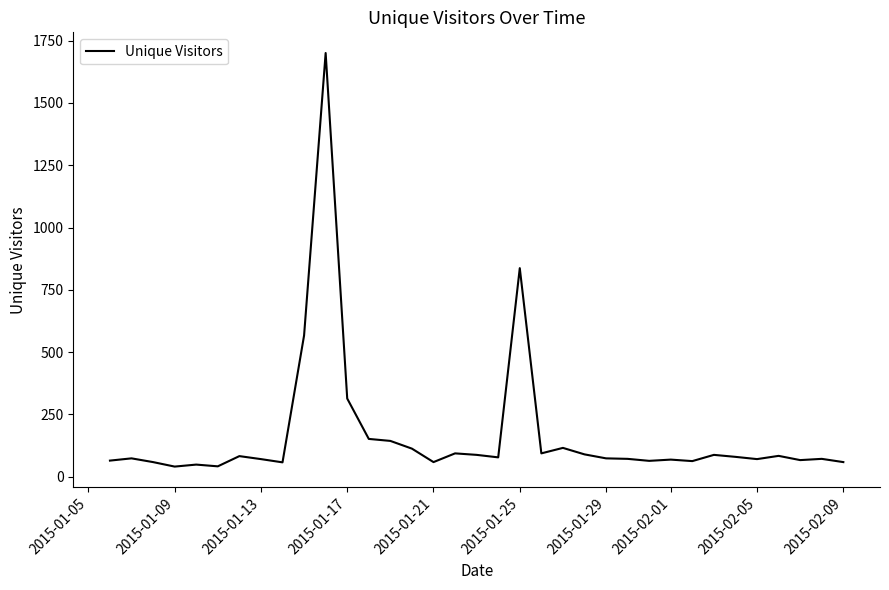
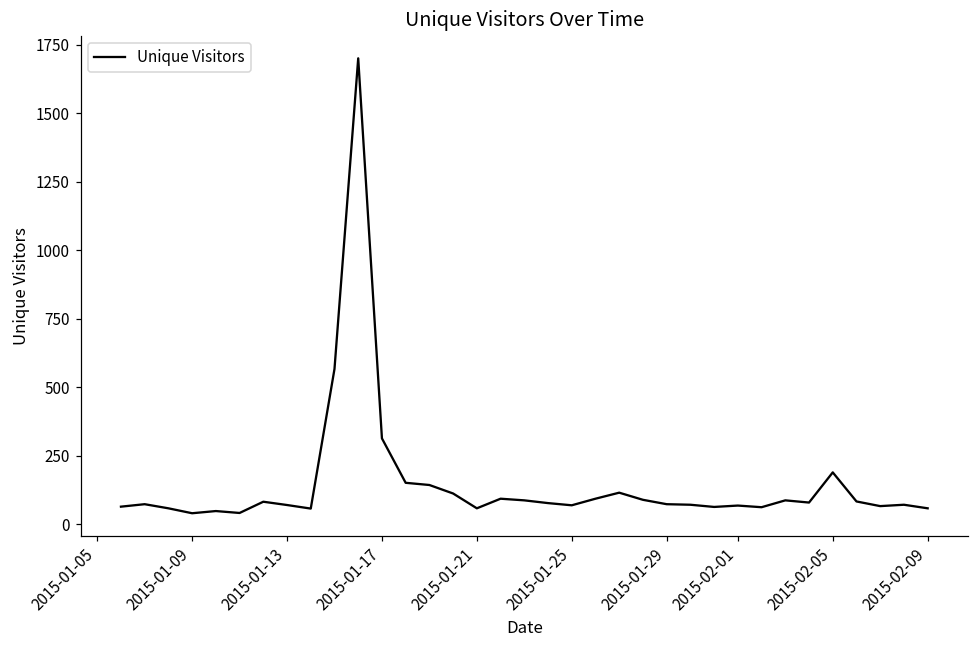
2015-01-25: 840 -> 70
2015-02-05: 70 -> 190
